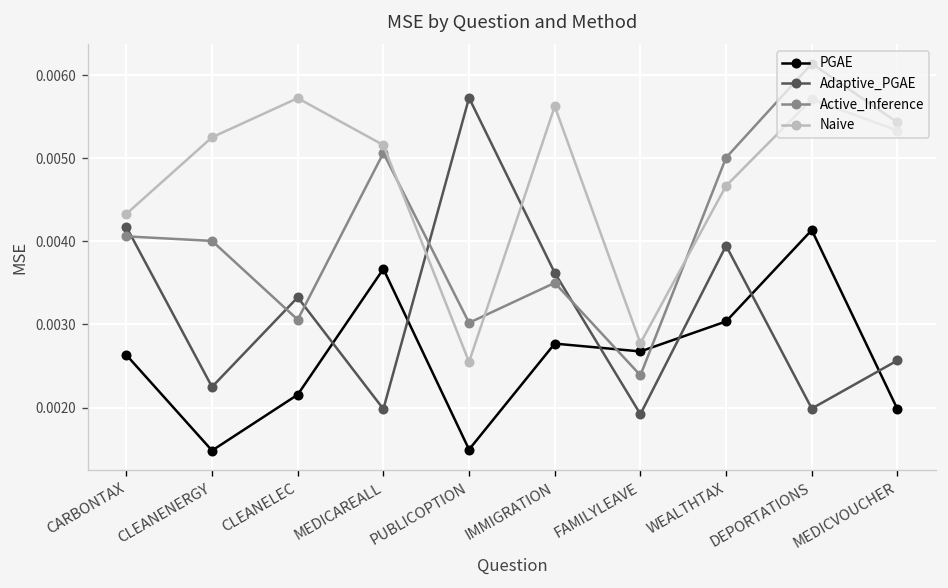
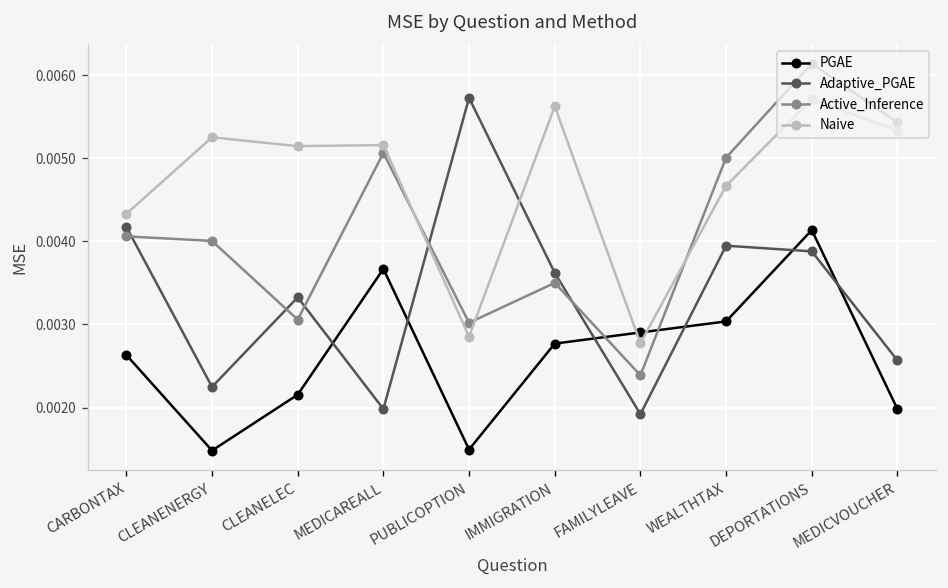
Naive, CLEANELEC: 0.0057 -> 0.0051
Naive, PUBLICOPTION: 0.0025 -> 0.0029
PGAE, FAMILYLEAVE: 0.0027 -> 0.0029
Adaptive_PGAE, DEPORTATIONS: 0.0020 -> 0.0039
